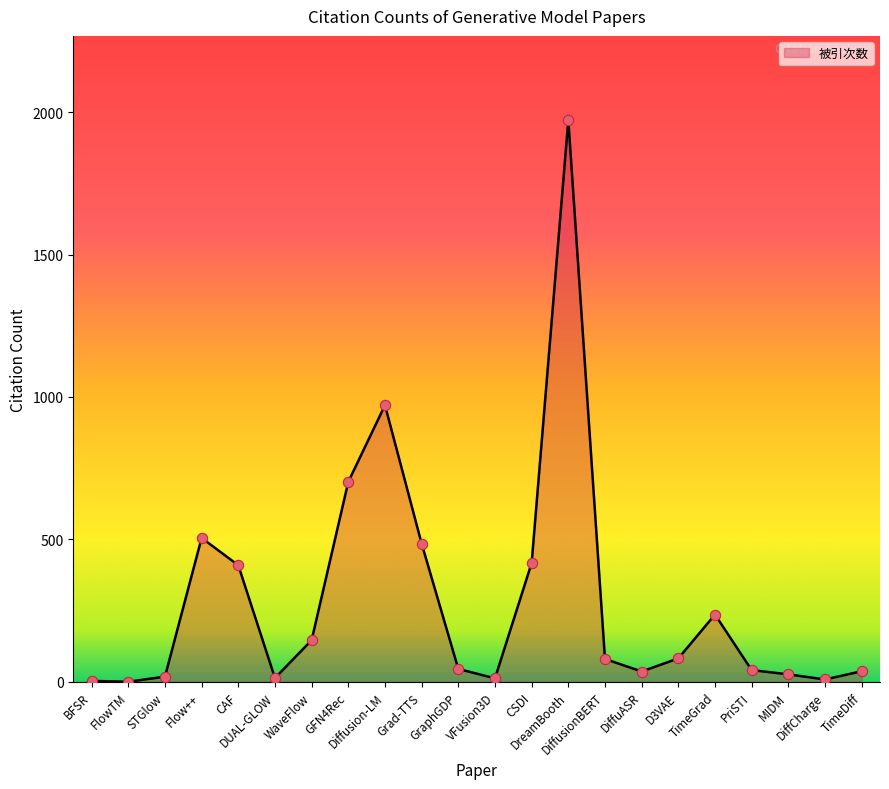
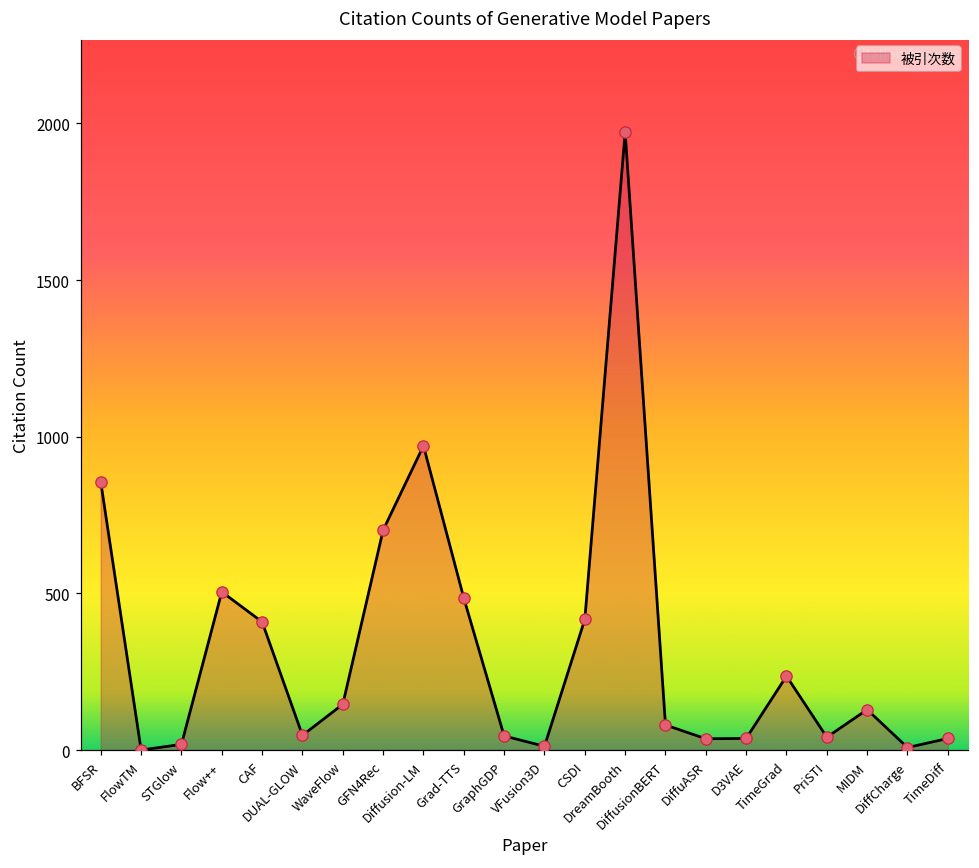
BFSR: 0 -> 860
DUAL-GLOW: 10 -> 50
D3VAE: 80 -> 40
MIDM: 30 -> 130
